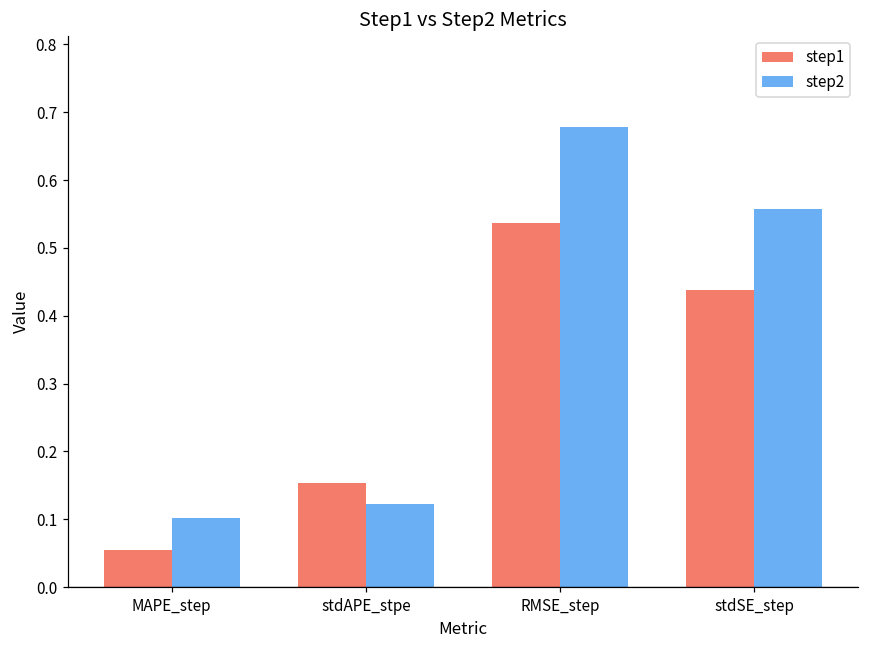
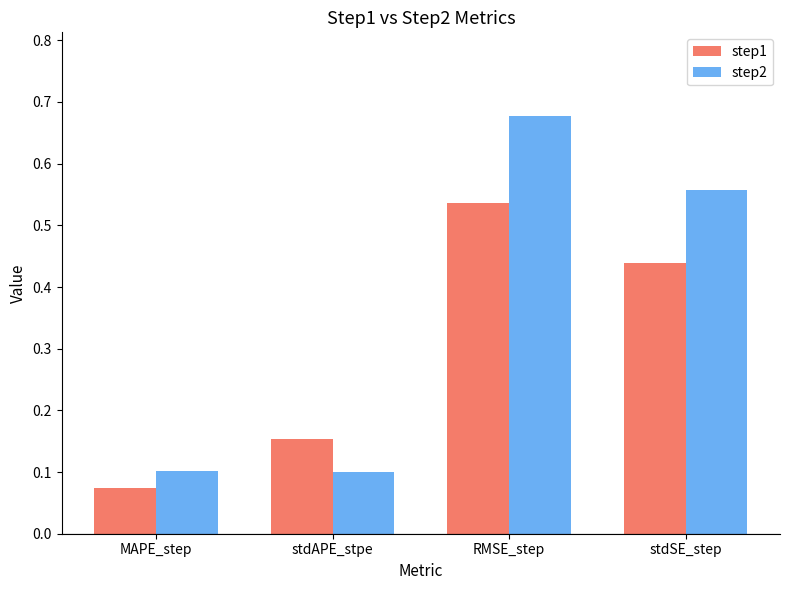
step1, MAPE_step: 0.05 -> 0.07
step2, stdAPE_stpe: 0.12 -> 0.10
